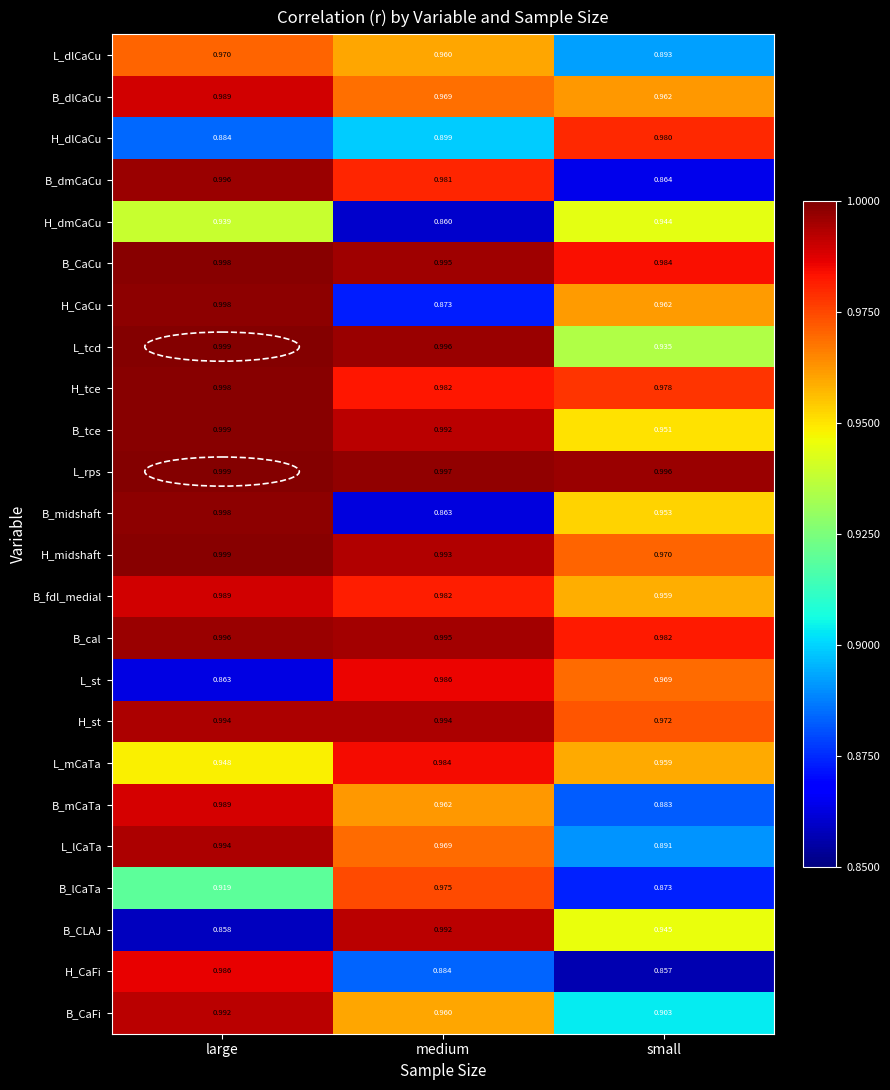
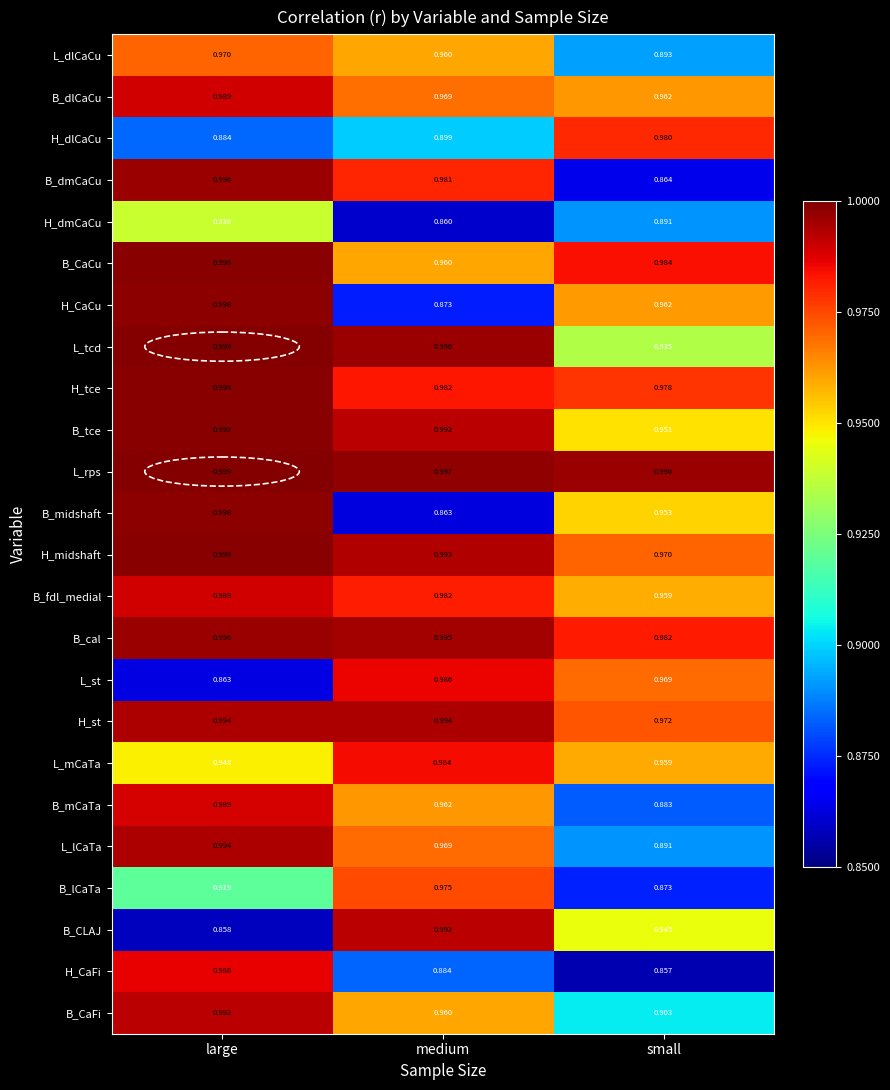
H_dmCaCu, small: 0.944 -> 0.891
B_CaCu, medium: 0.995 -> 0.960
